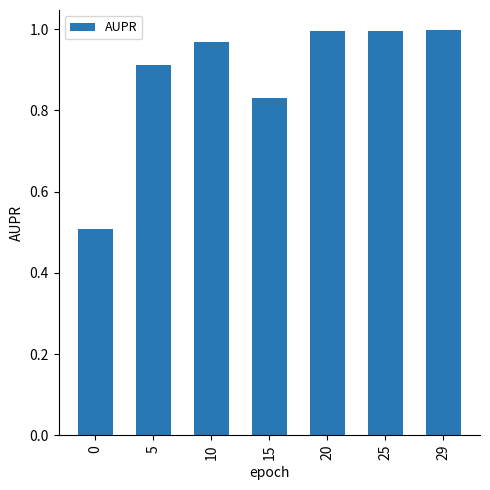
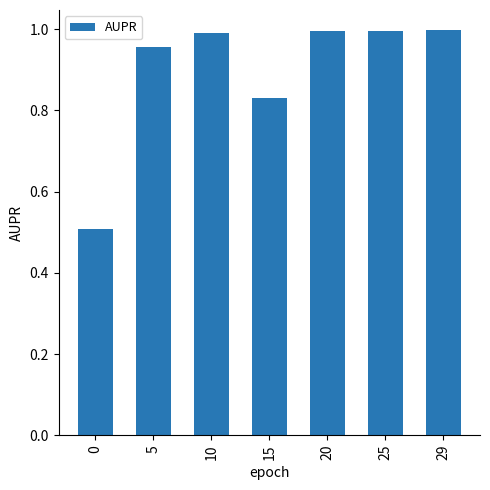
5: 0.91 -> 0.96
10: 0.97 -> 0.99
